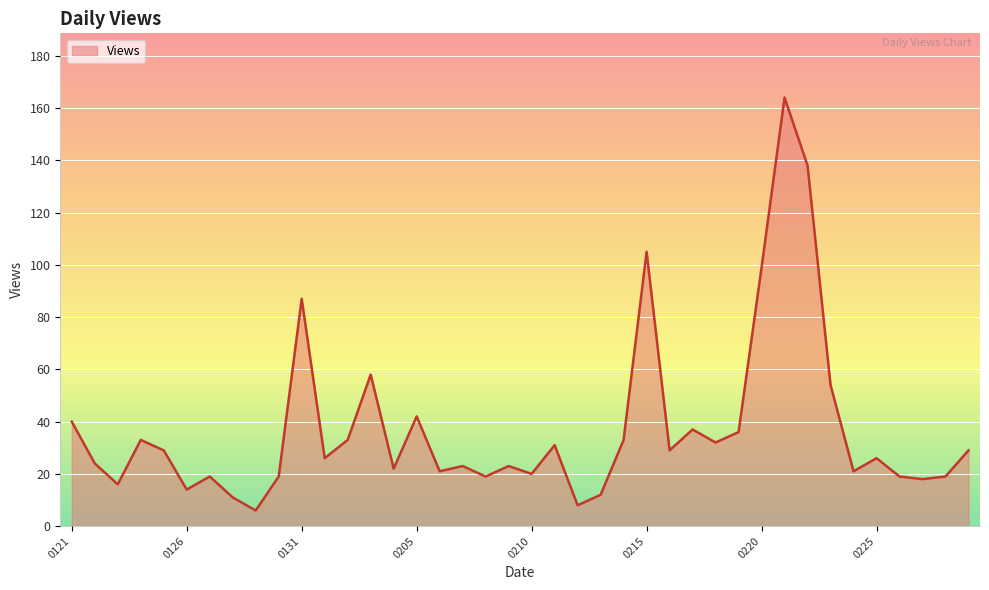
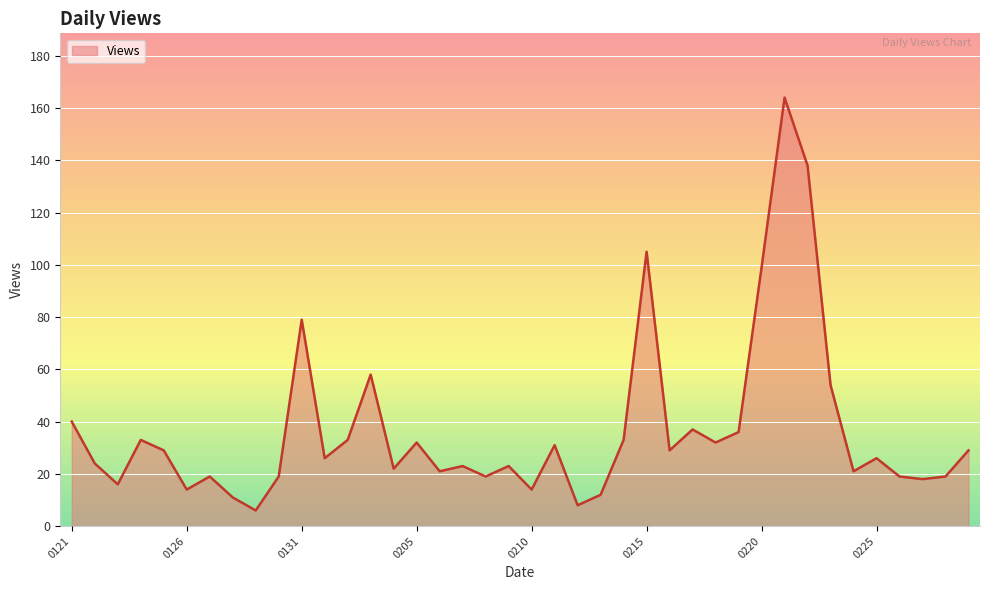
0131: 87 -> 79
0205: 42 -> 32
0210: 20 -> 14
